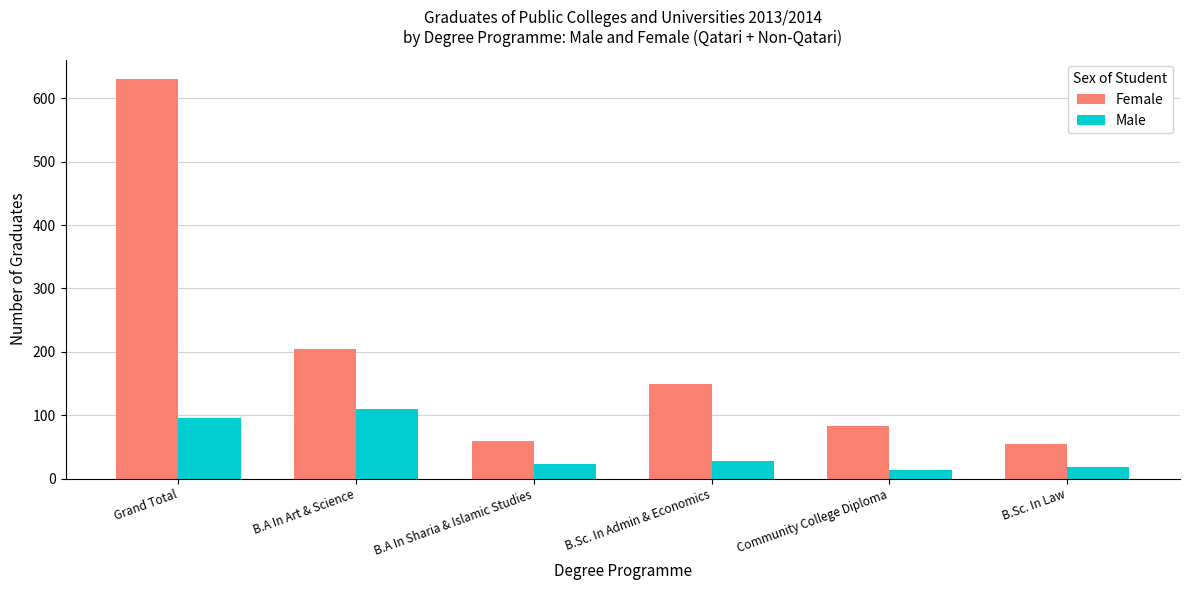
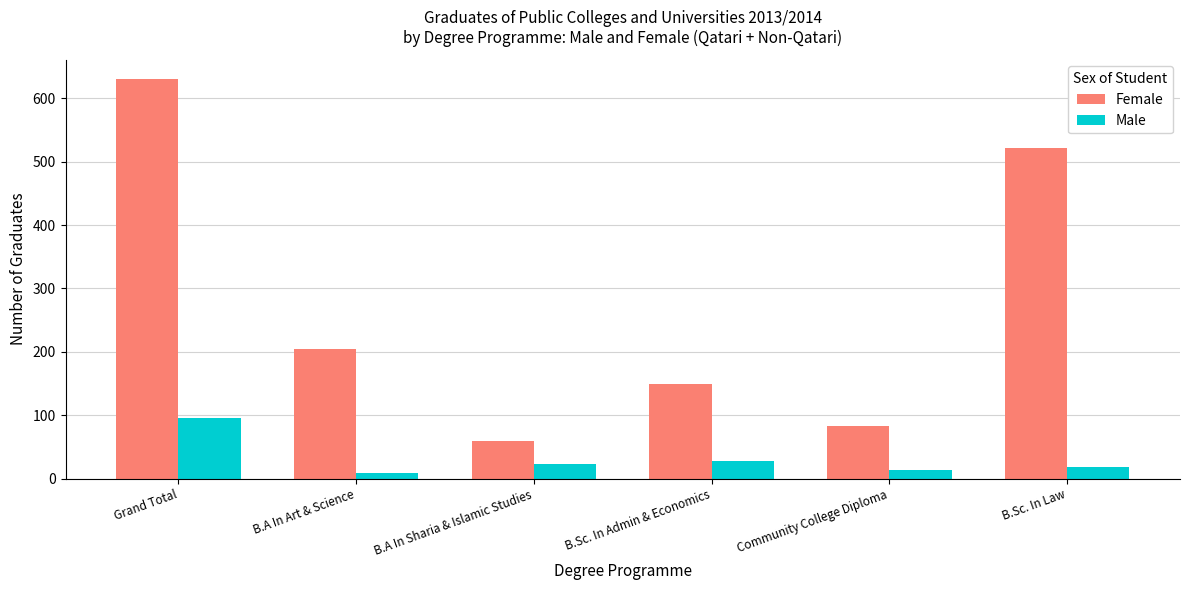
Male, B.A In Art & Science: 110 -> 10
Female, B.Sc. In Law: 60 -> 520
